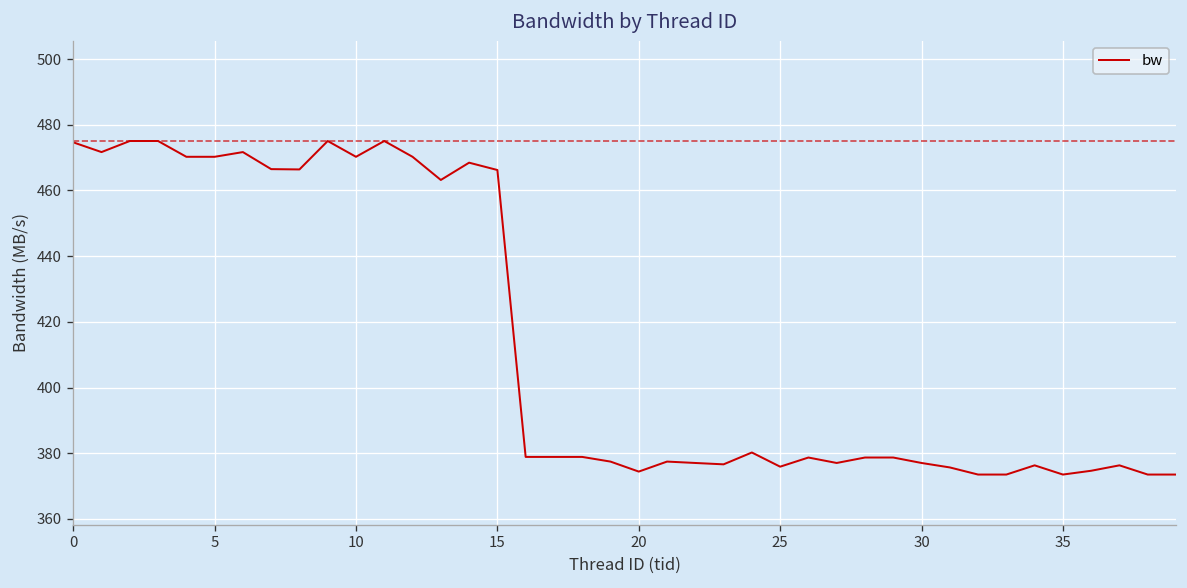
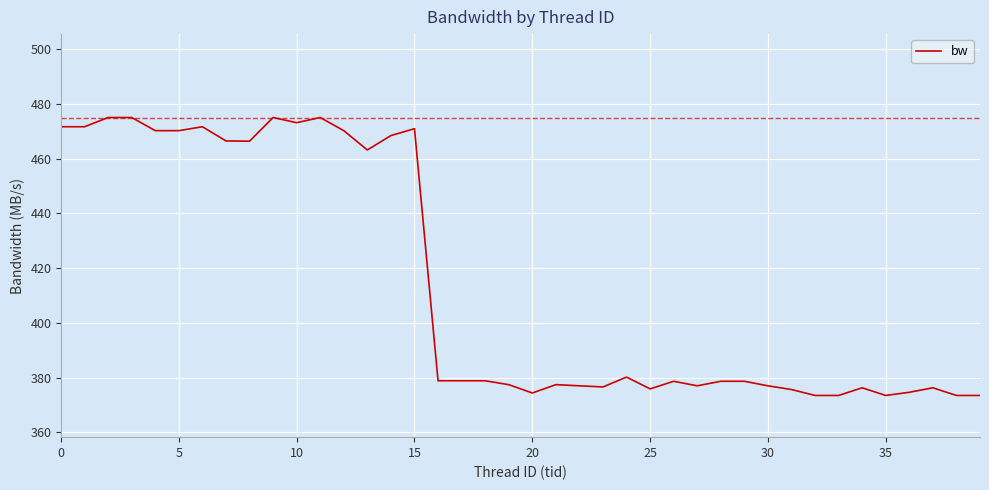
0: 475 -> 472
10: 470 -> 473
15: 466 -> 471
